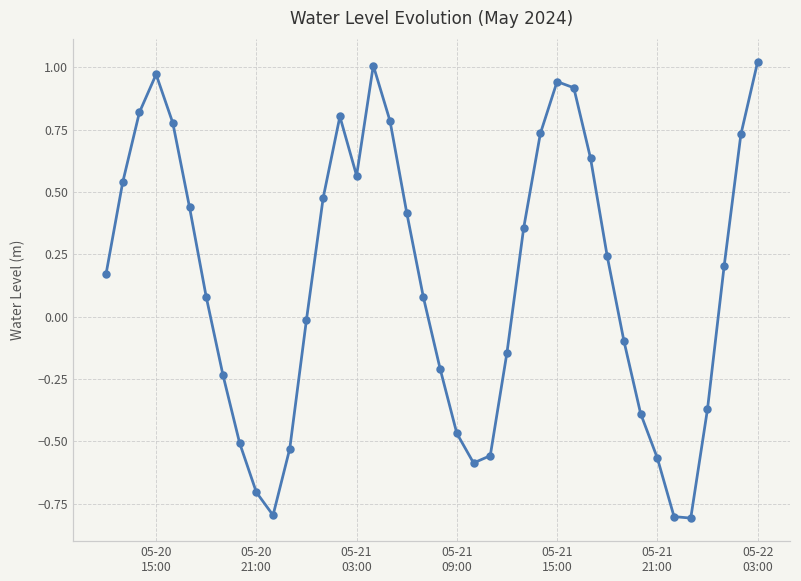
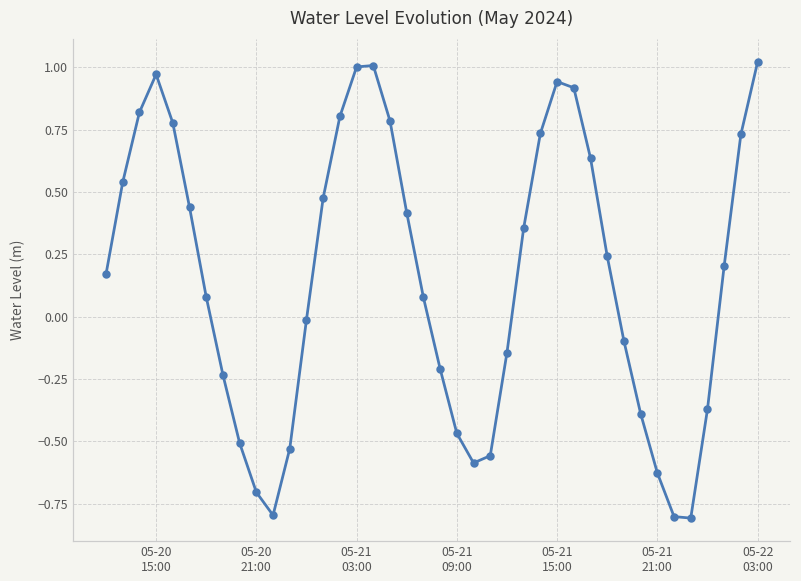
05-21 03:00: 0.57 -> 1.00
05-21 21:00: -0.57 -> -0.63
